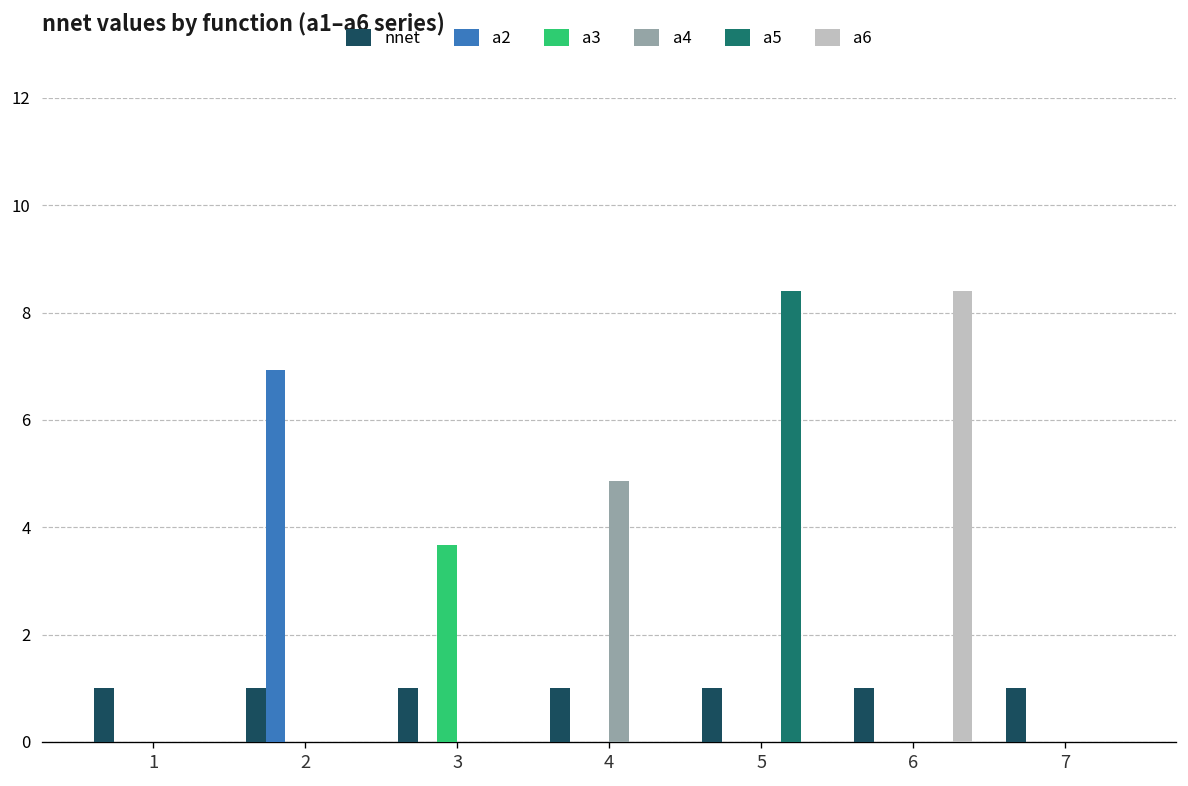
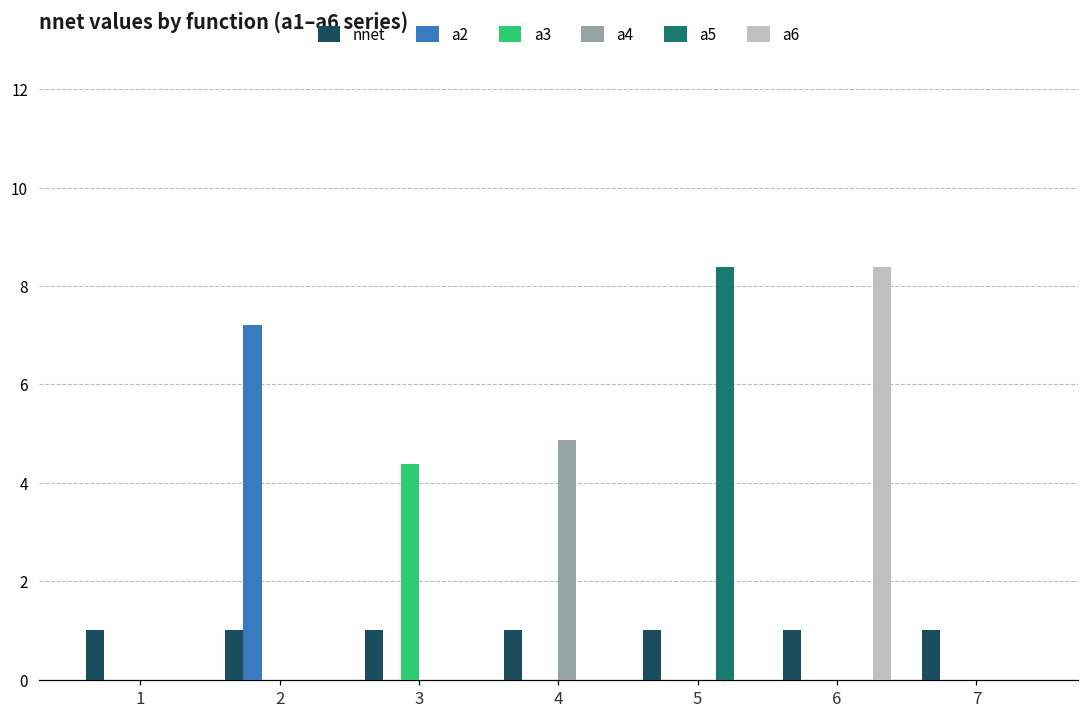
a2, 2: 6.9 -> 7.2
a3, 3: 3.7 -> 4.4
